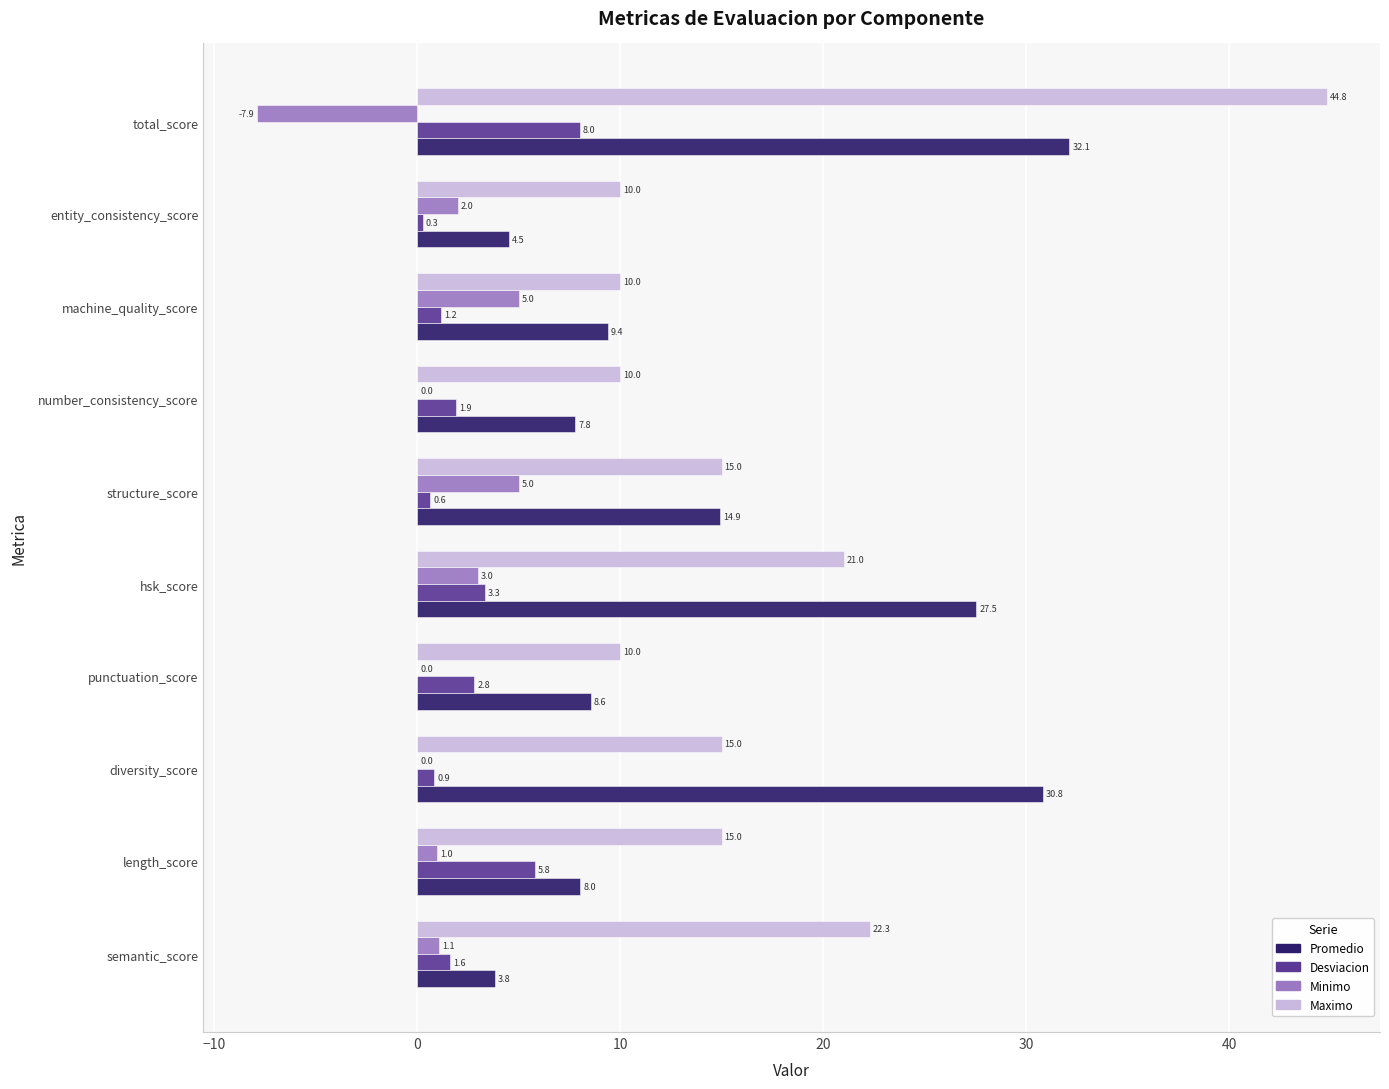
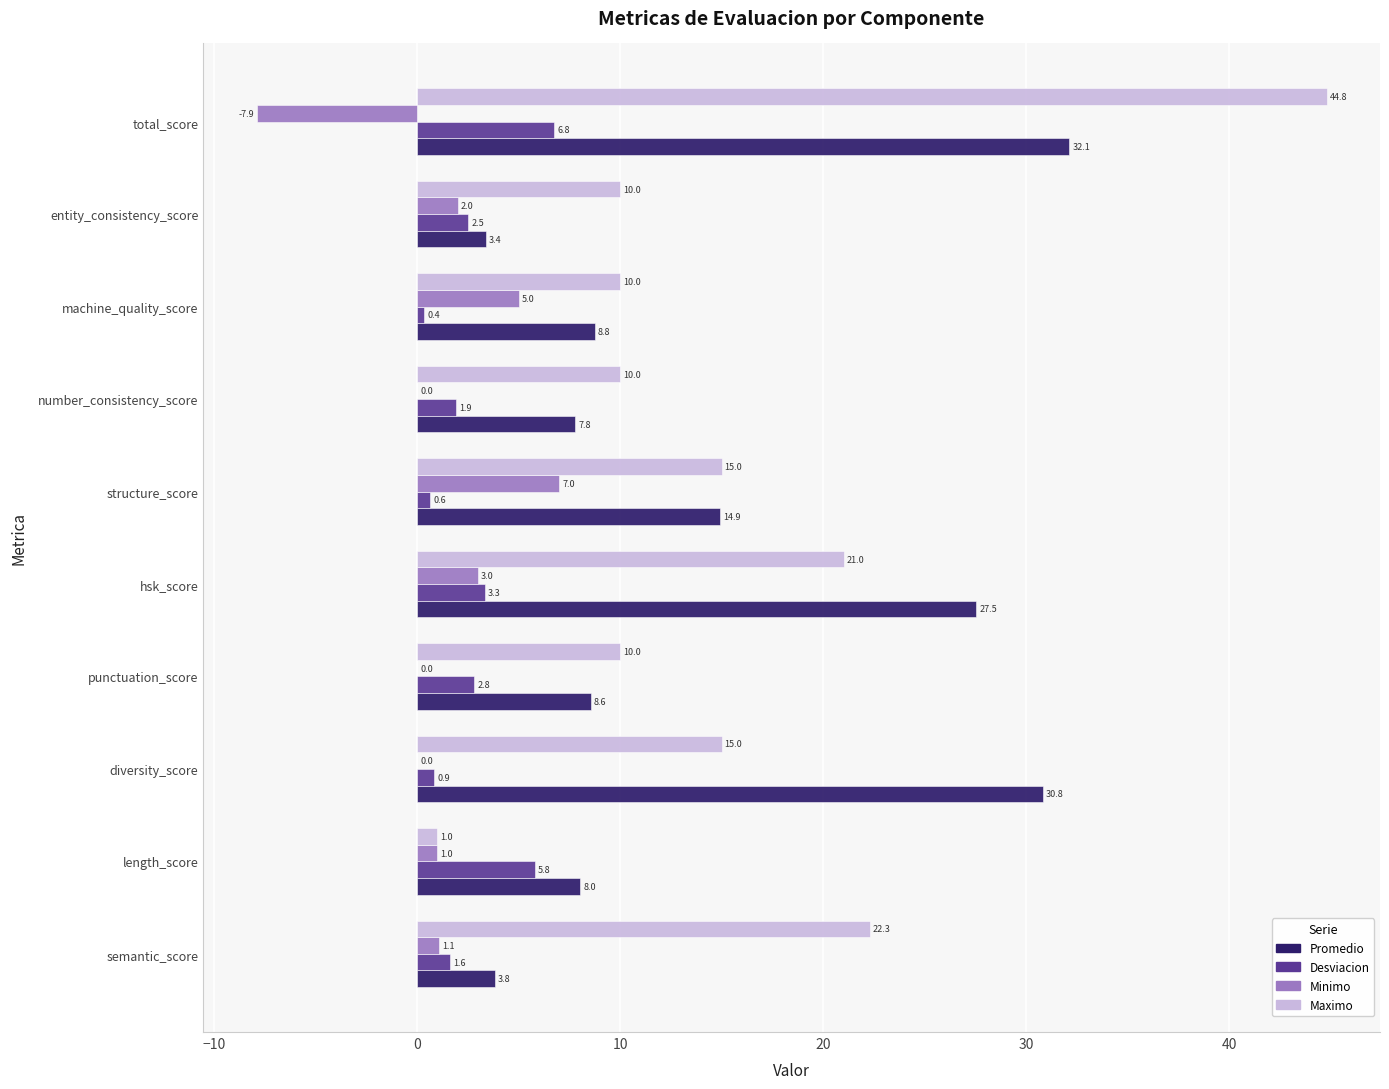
Desviacion, total_score: 8.0 -> 6.8
Desviacion, entity_consistency_score: 0.3 -> 2.5
Promedio, entity_consistency_score: 4.5 -> 3.4
Desviacion, machine_quality_score: 1.2 -> 0.4
Promedio, machine_quality_score: 9.4 -> 8.8
Minimo, structure_score: 5.0 -> 7.0
Maximo, length_score: 15.0 -> 1.0
